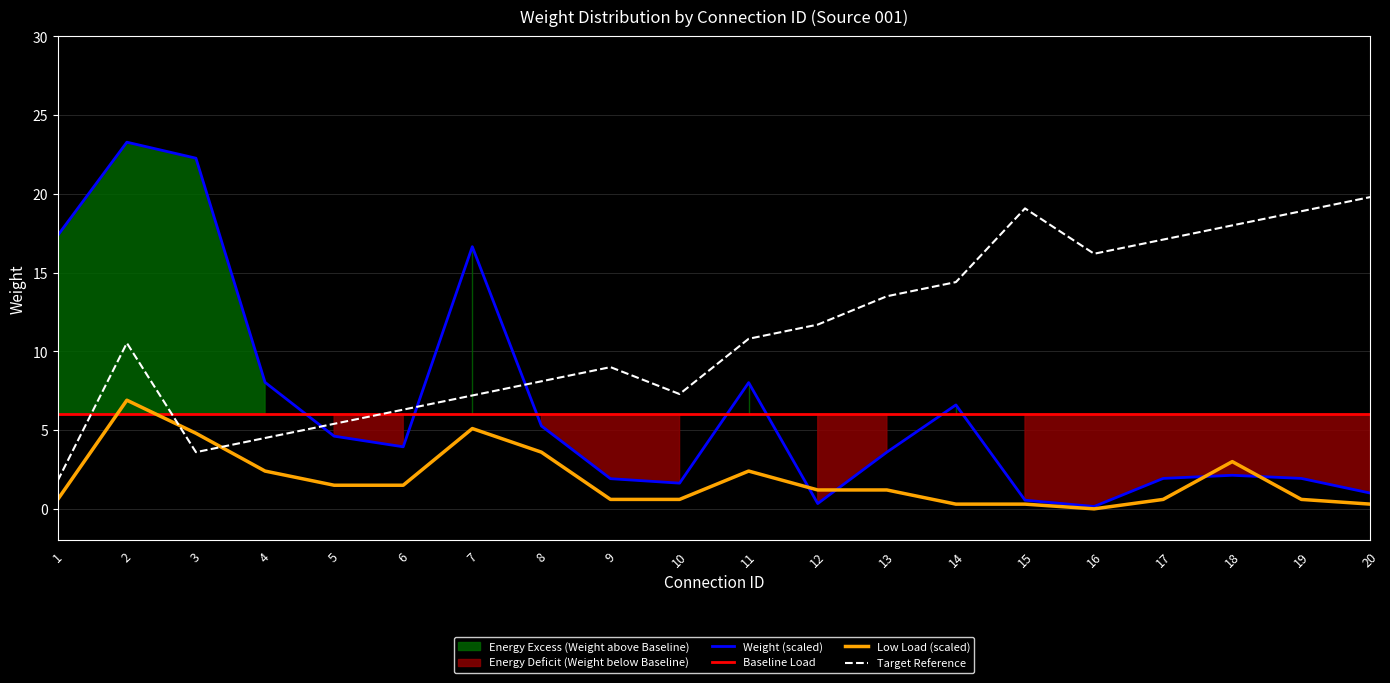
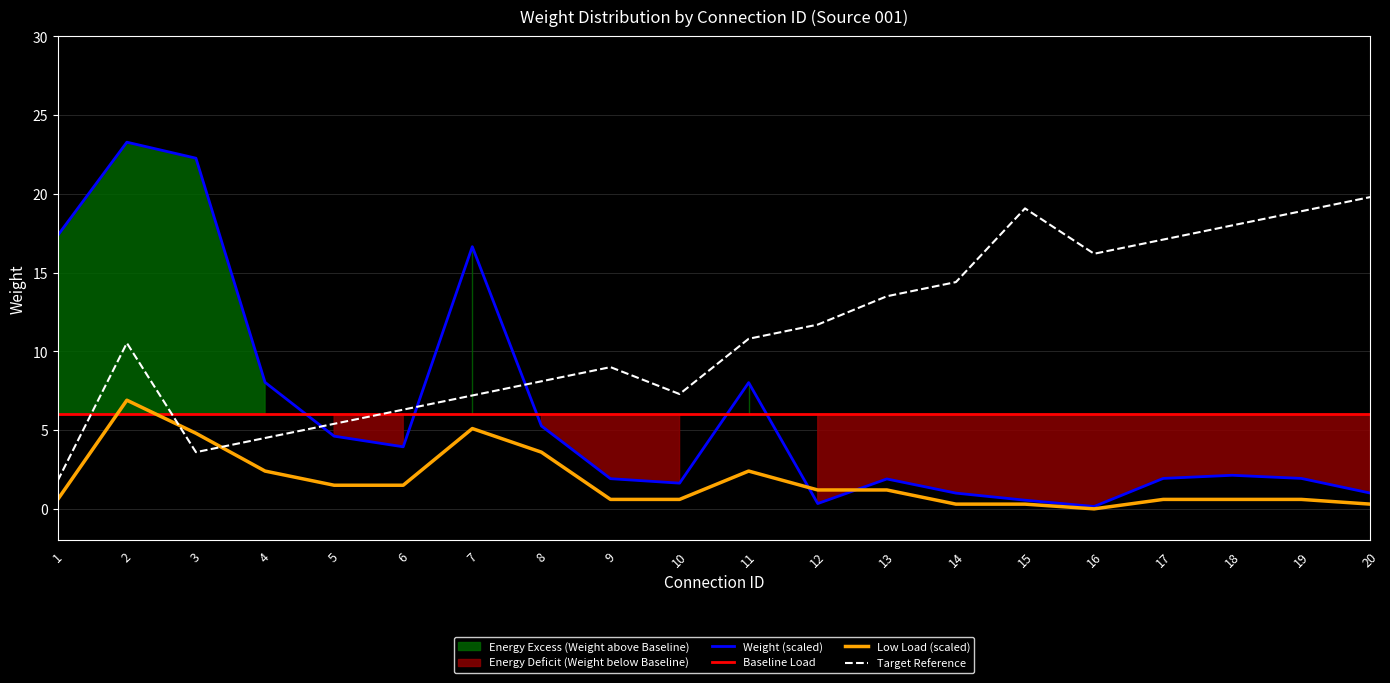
Weight (scaled), 13: 3.6 -> 1.9
Weight (scaled), 14: 6.6 -> 1.0
Low Load (scaled), 18: 3.0 -> 0.6
